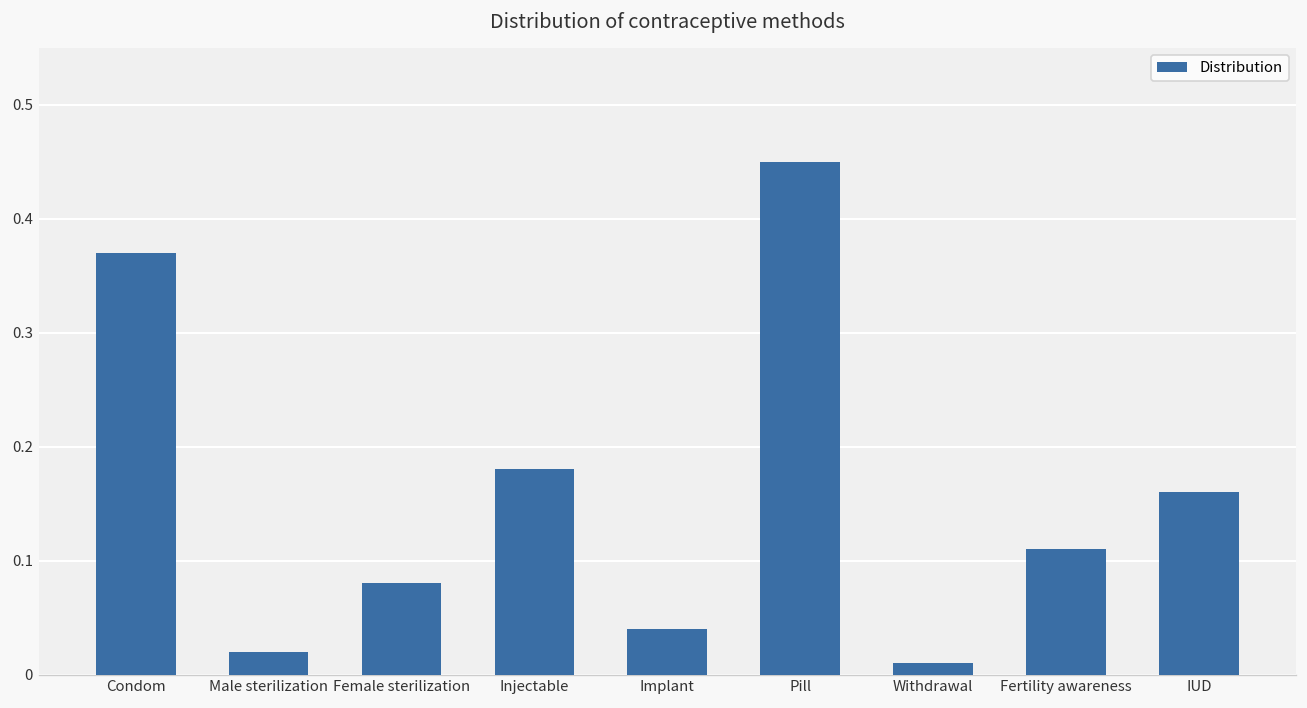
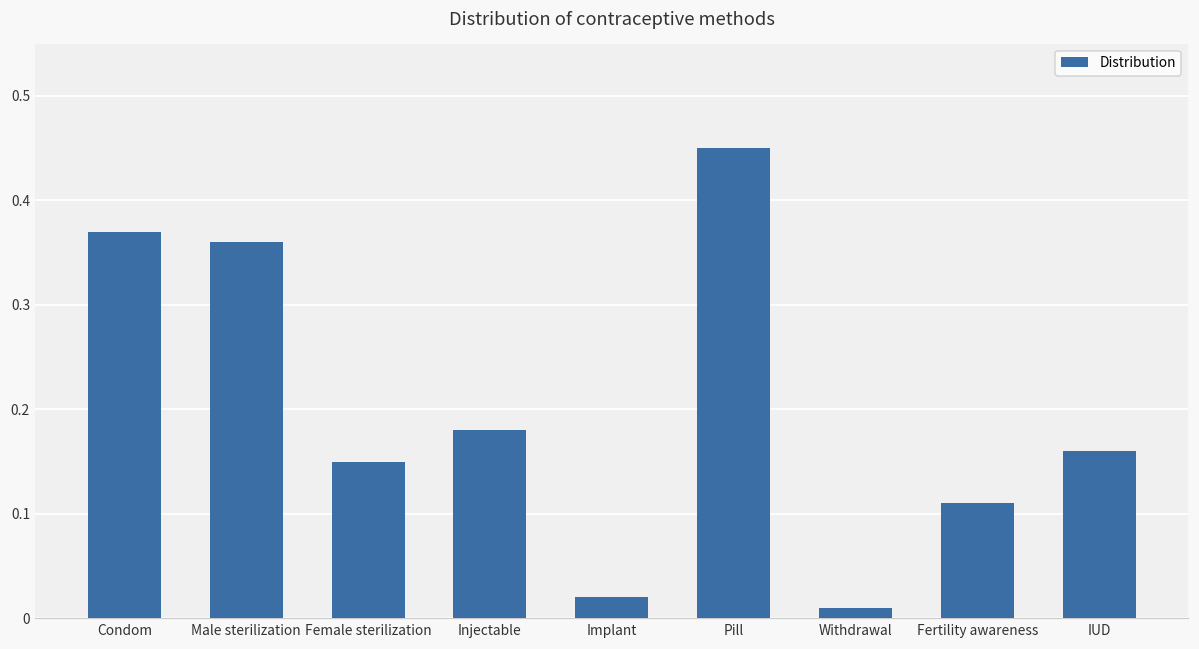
Male sterilization: 0.02 -> 0.36
Female sterilization: 0.08 -> 0.15
Implant: 0.04 -> 0.02
